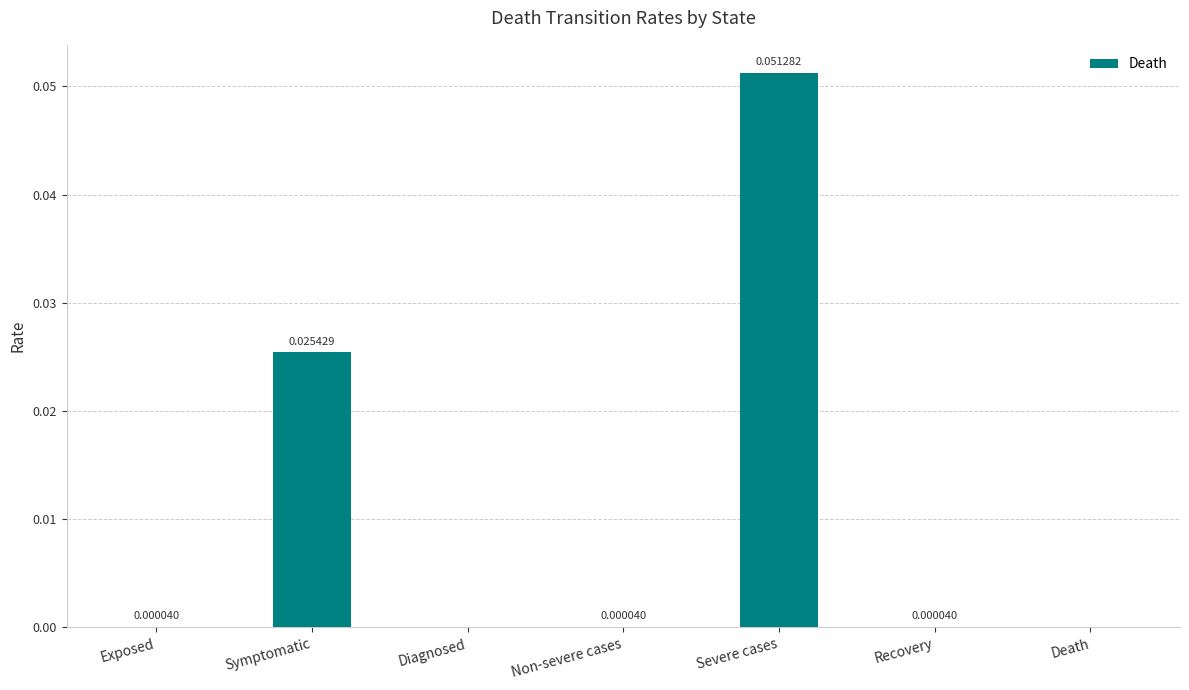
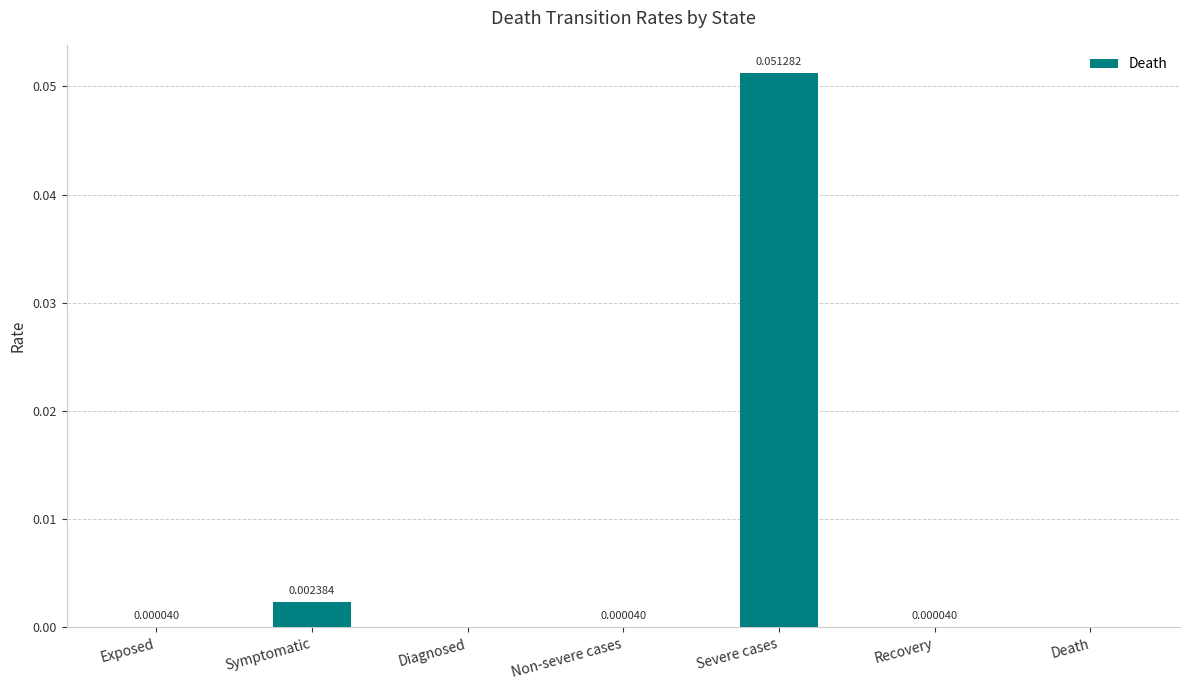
Symptomatic: 0.025429 -> 0.002384
